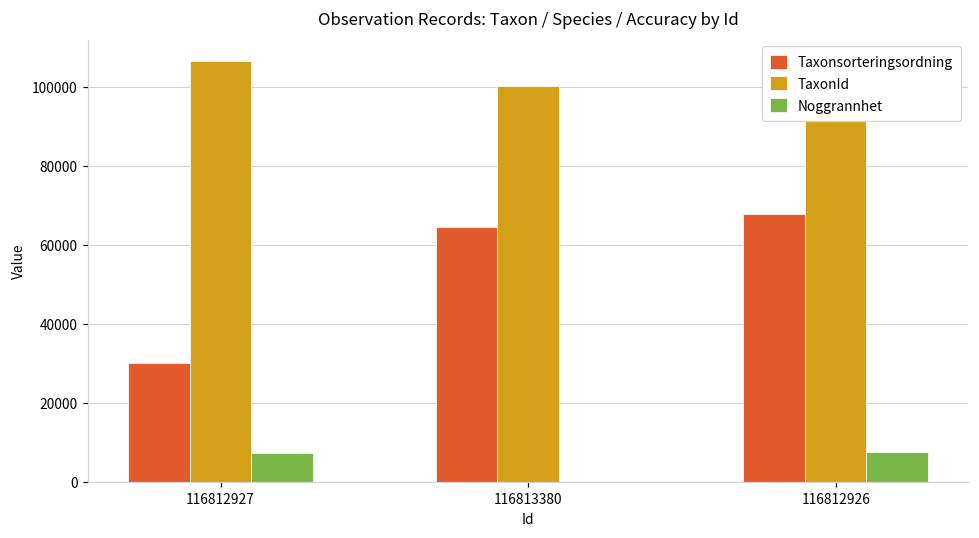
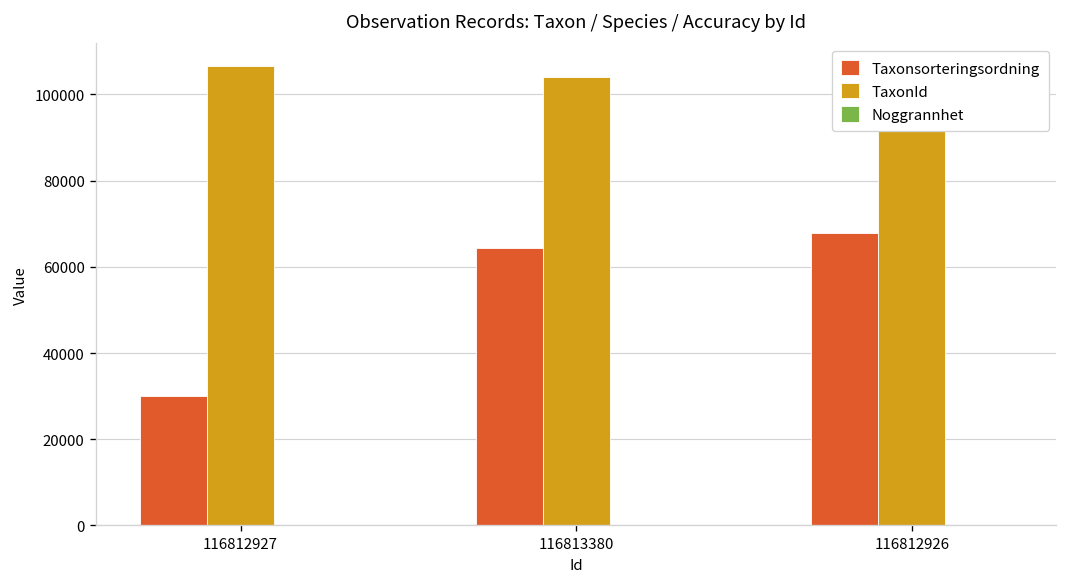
Noggrannhet, 116812927: 7000 -> 0
TaxonId, 116813380: 100000 -> 104000
Noggrannhet, 116812926: 8000 -> 0
